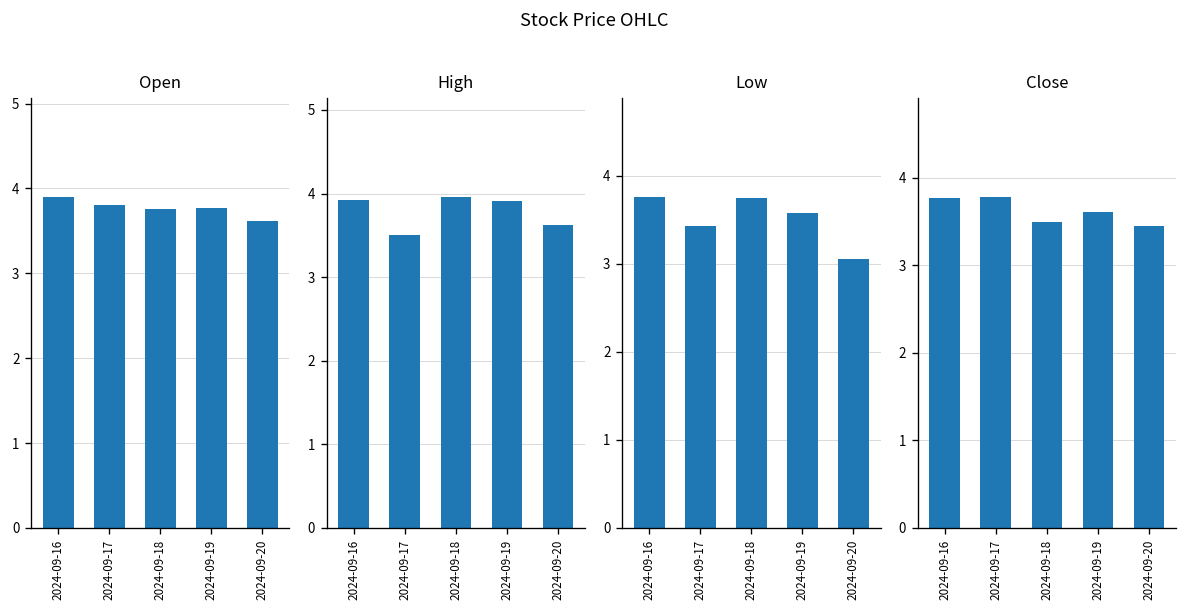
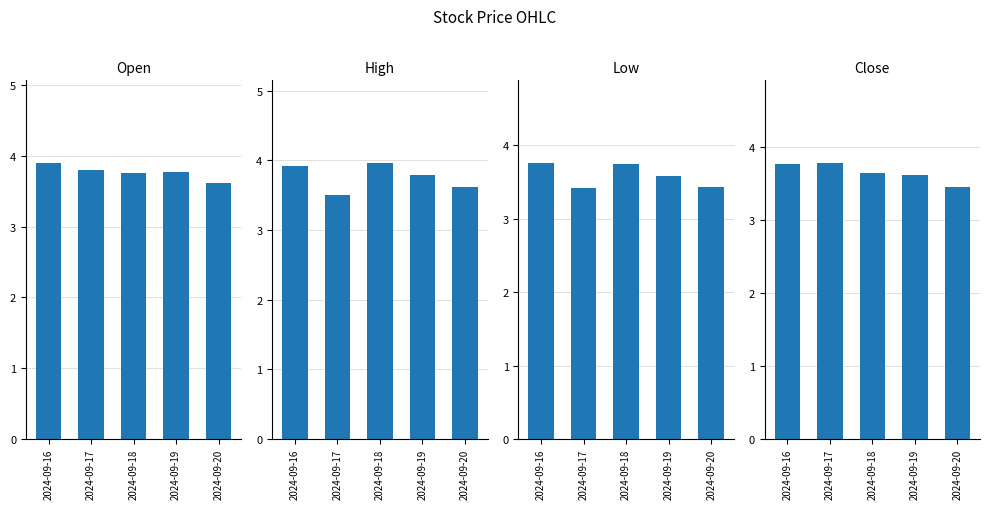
High, 2024-09-19: 3.9 -> 3.8
Low, 2024-09-20: 3.1 -> 3.4
Close, 2024-09-18: 3.5 -> 3.6
